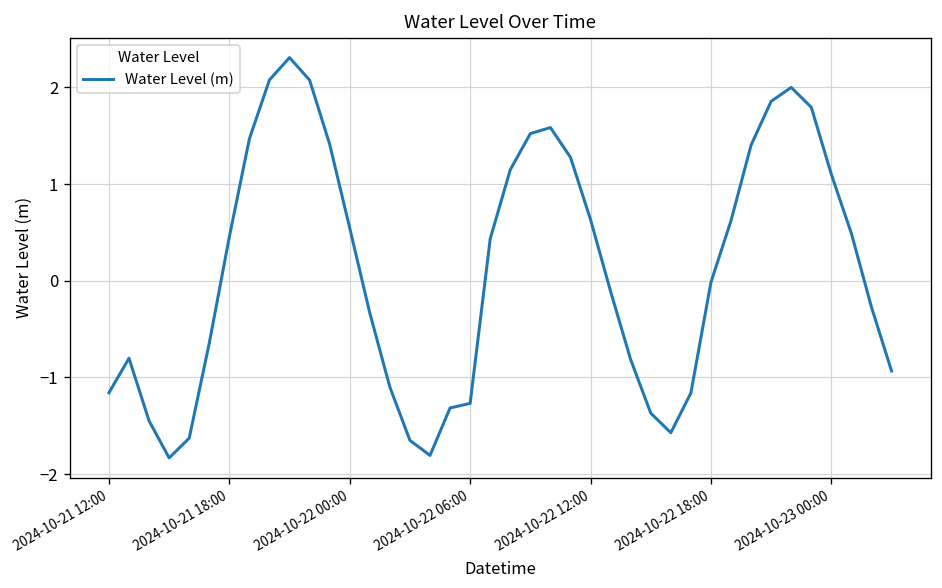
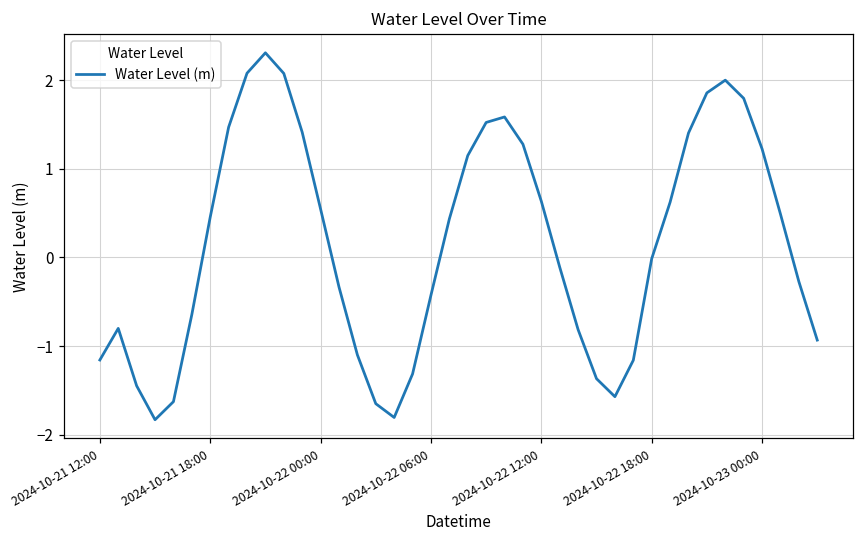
2024-10-22 06:00: -1.3 -> -0.4
2024-10-23 00:00: 1.1 -> 1.2
